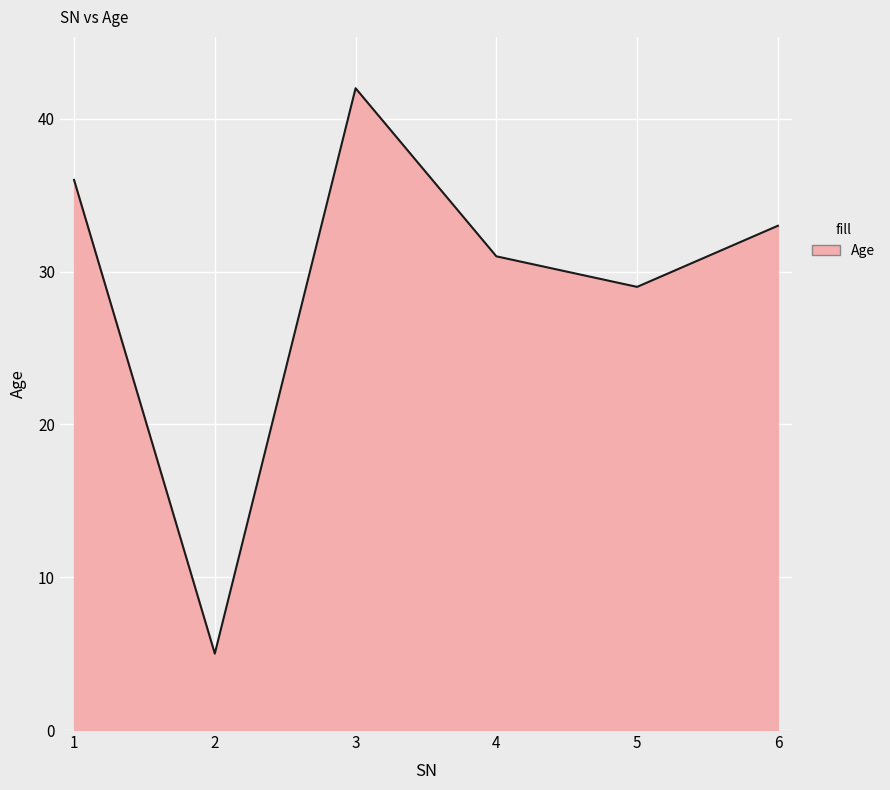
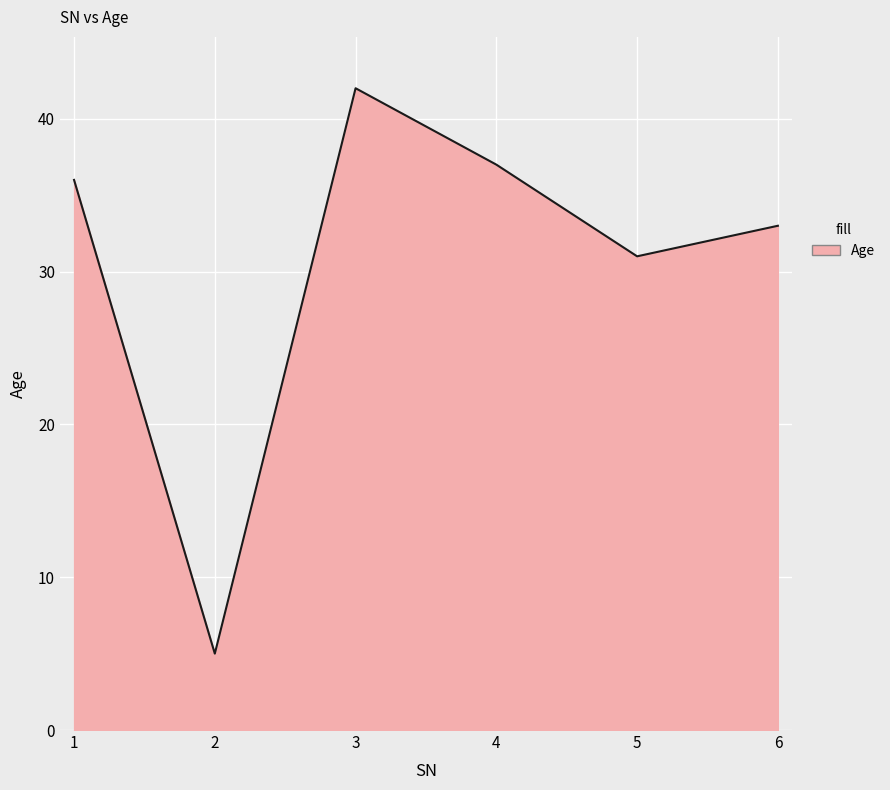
4: 31 -> 37
5: 29 -> 31
